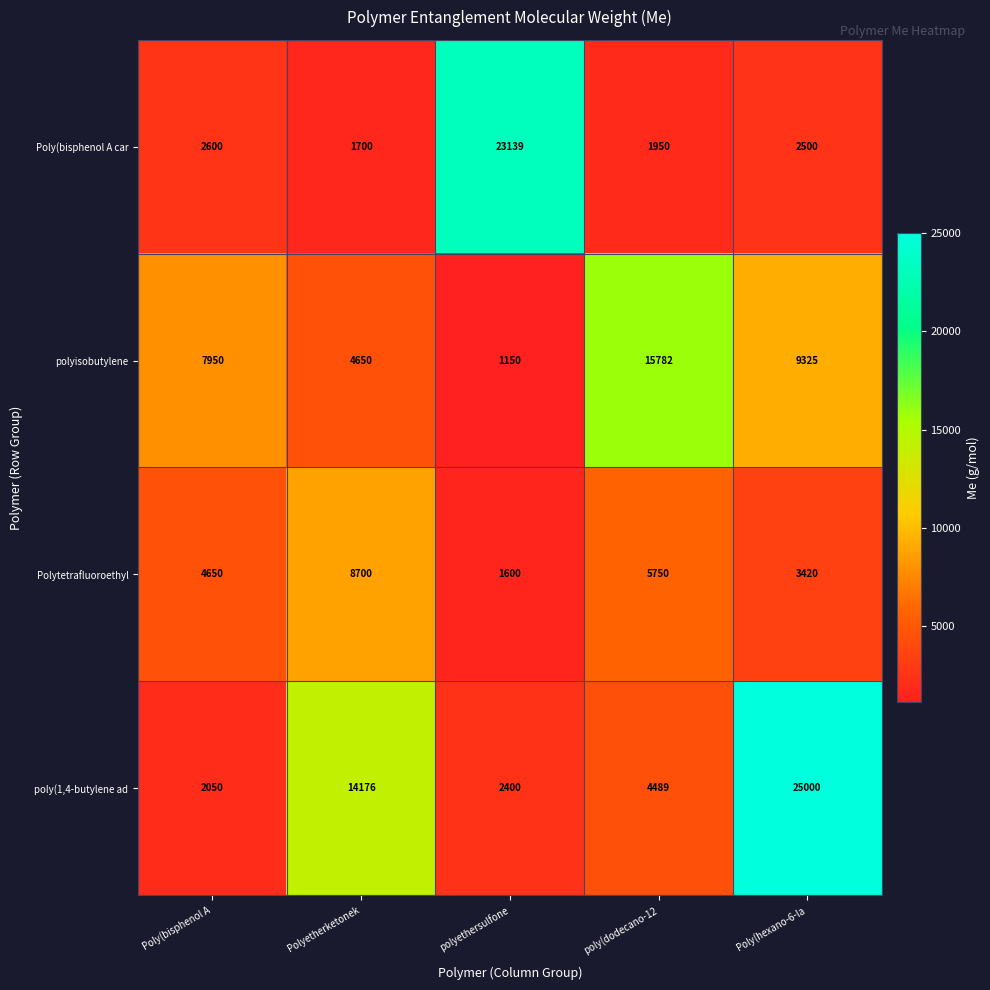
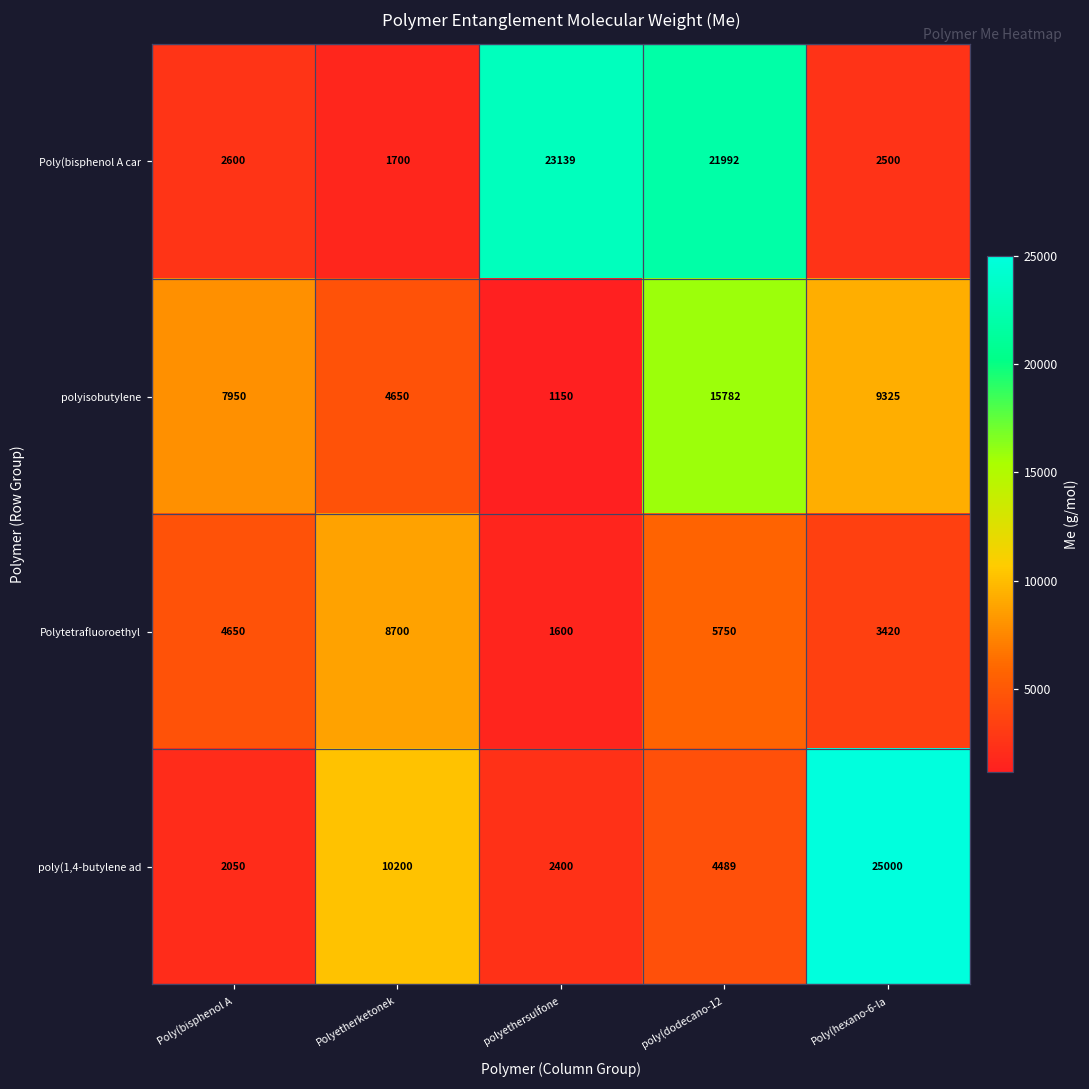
Poly(bisphenol A car, poly(dodecano-12: 1950 -> 21992
poly(1,4-butylene ad, Polyetherketonek: 14176 -> 10200
